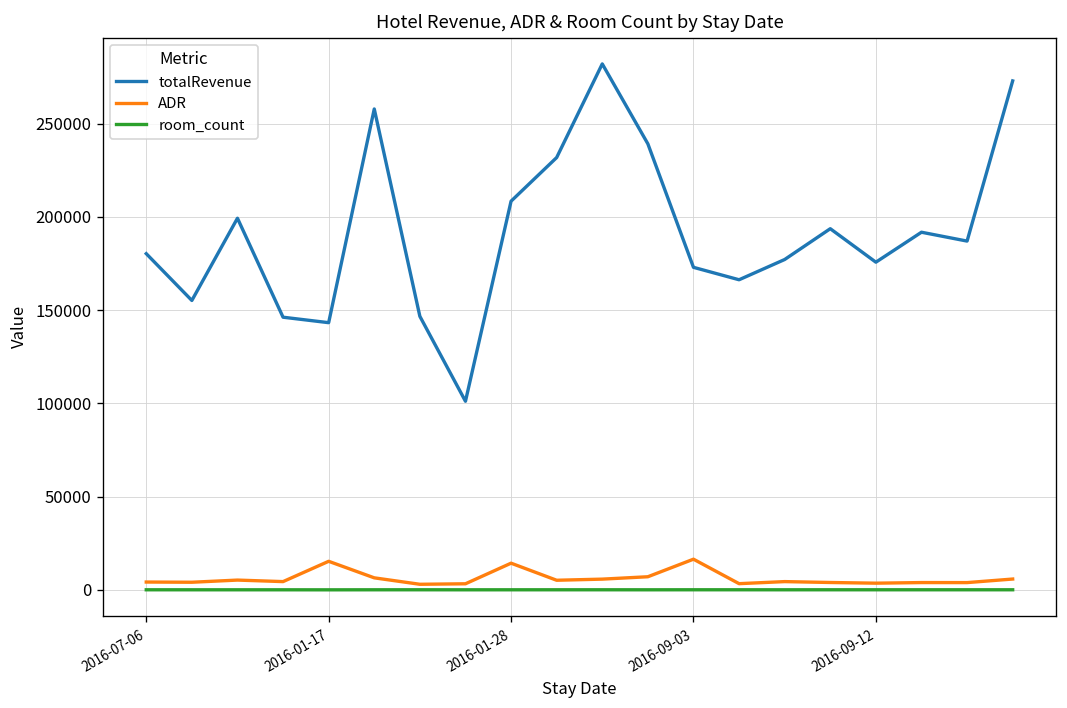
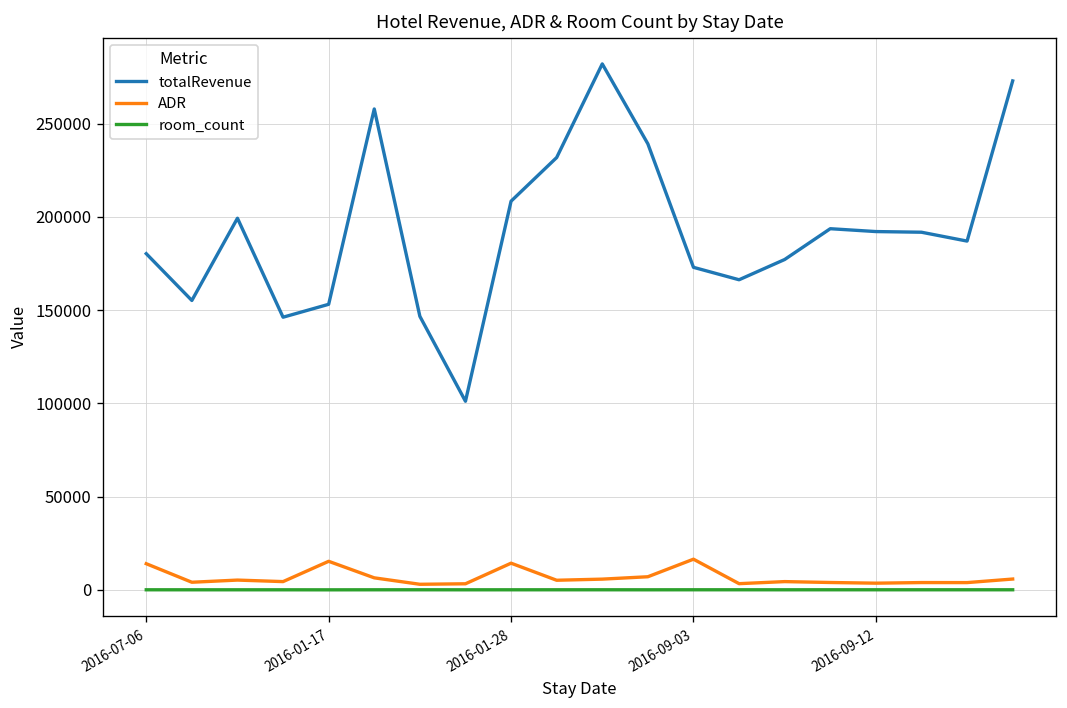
ADR, 2016-07-06: 4000 -> 14000
totalRevenue, 2016-01-17: 143000 -> 153000
totalRevenue, 2016-09-12: 176000 -> 192000
